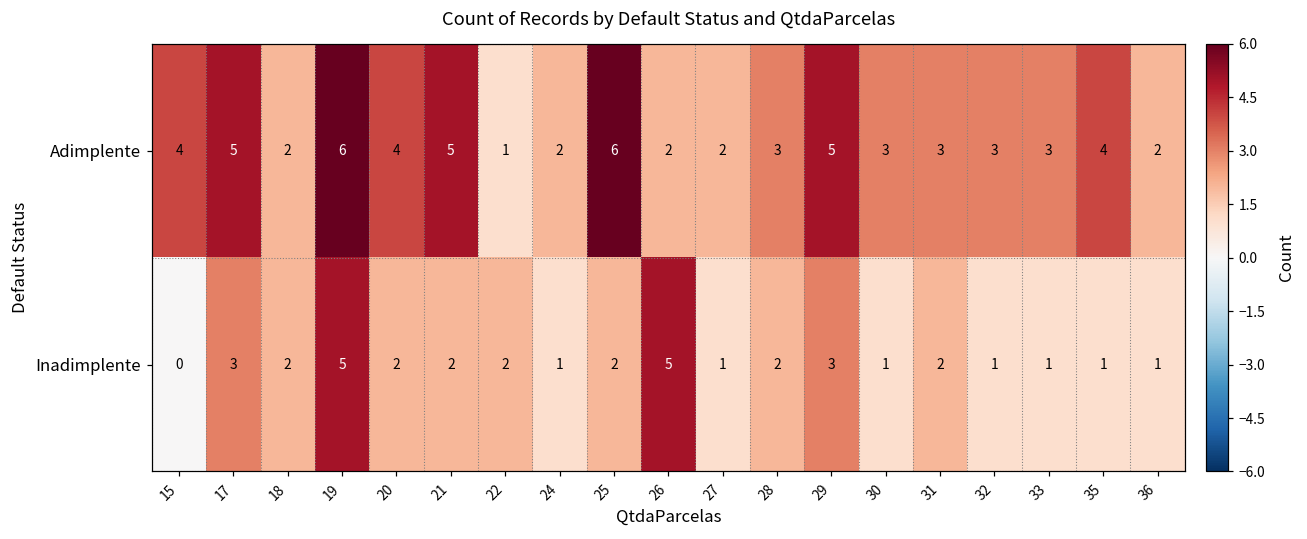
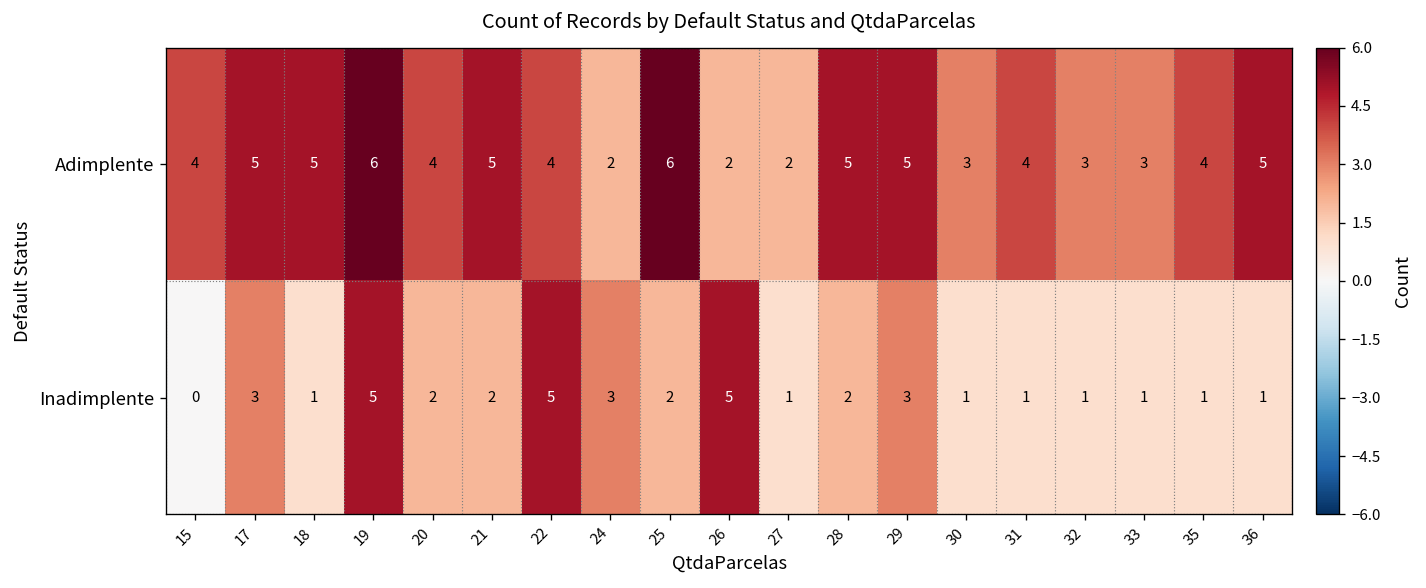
Adimplente, 18: 2 -> 5
Adimplente, 22: 1 -> 4
Adimplente, 28: 3 -> 5
Adimplente, 31: 3 -> 4
Adimplente, 36: 2 -> 5
Inadimplente, 18: 2 -> 1
Inadimplente, 22: 2 -> 5
Inadimplente, 24: 1 -> 3
Inadimplente, 31: 2 -> 1
